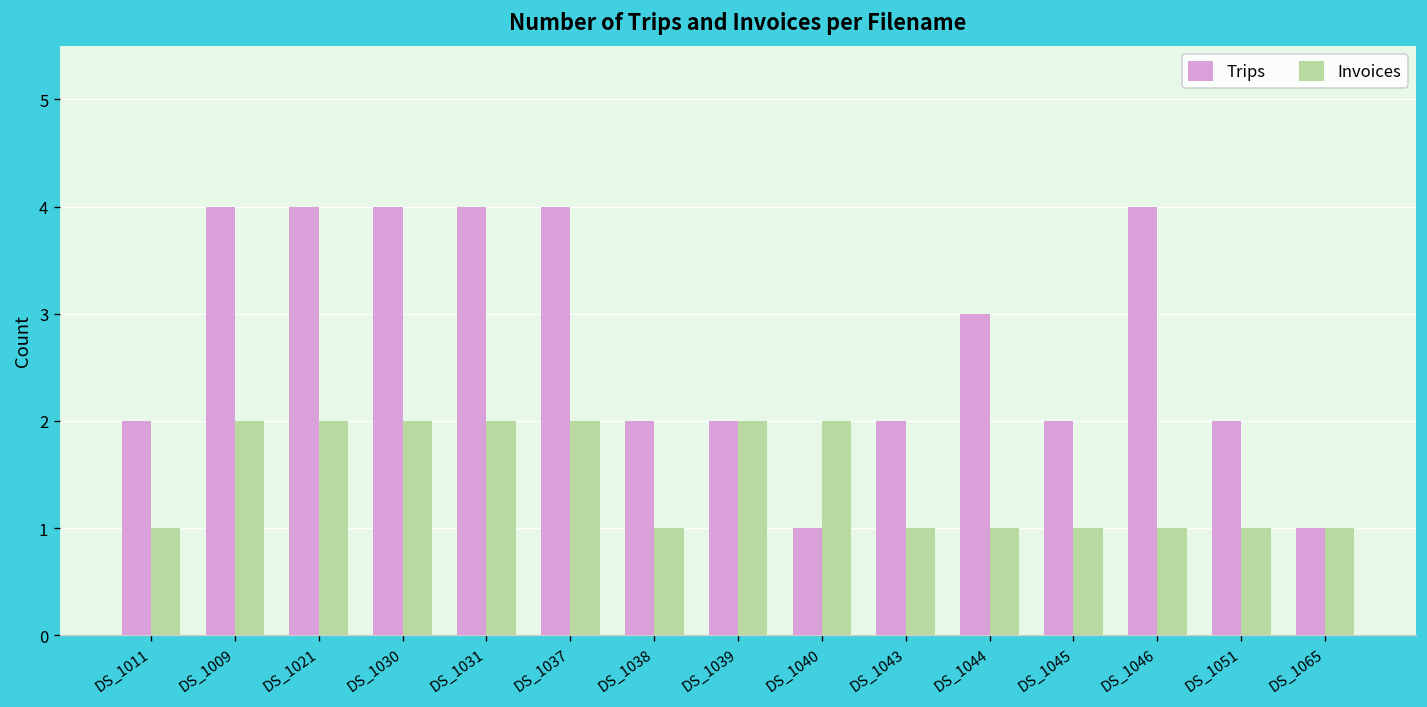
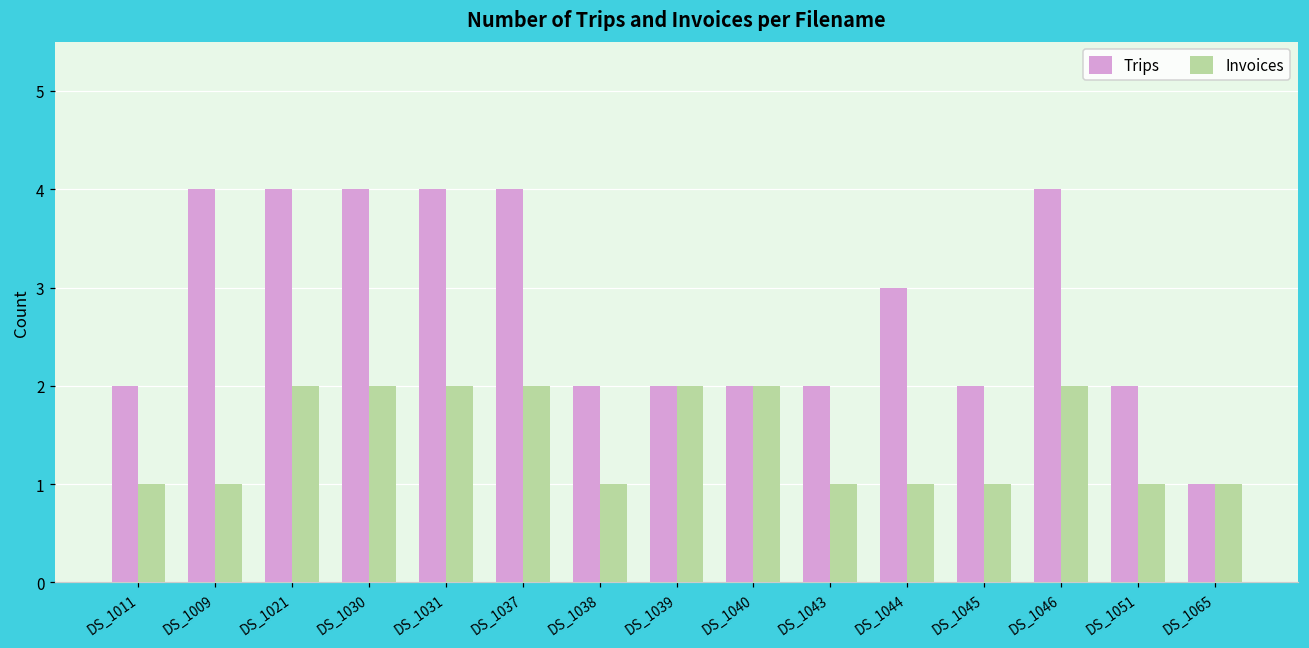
Invoices, DS_1009: 2 -> 1
Trips, DS_1040: 1 -> 2
Invoices, DS_1046: 1 -> 2
